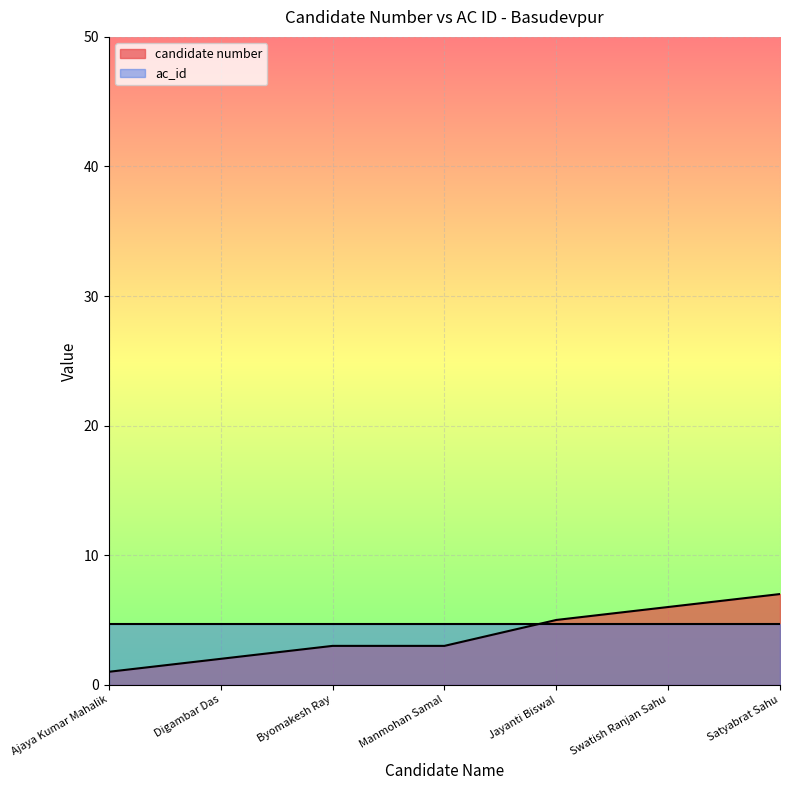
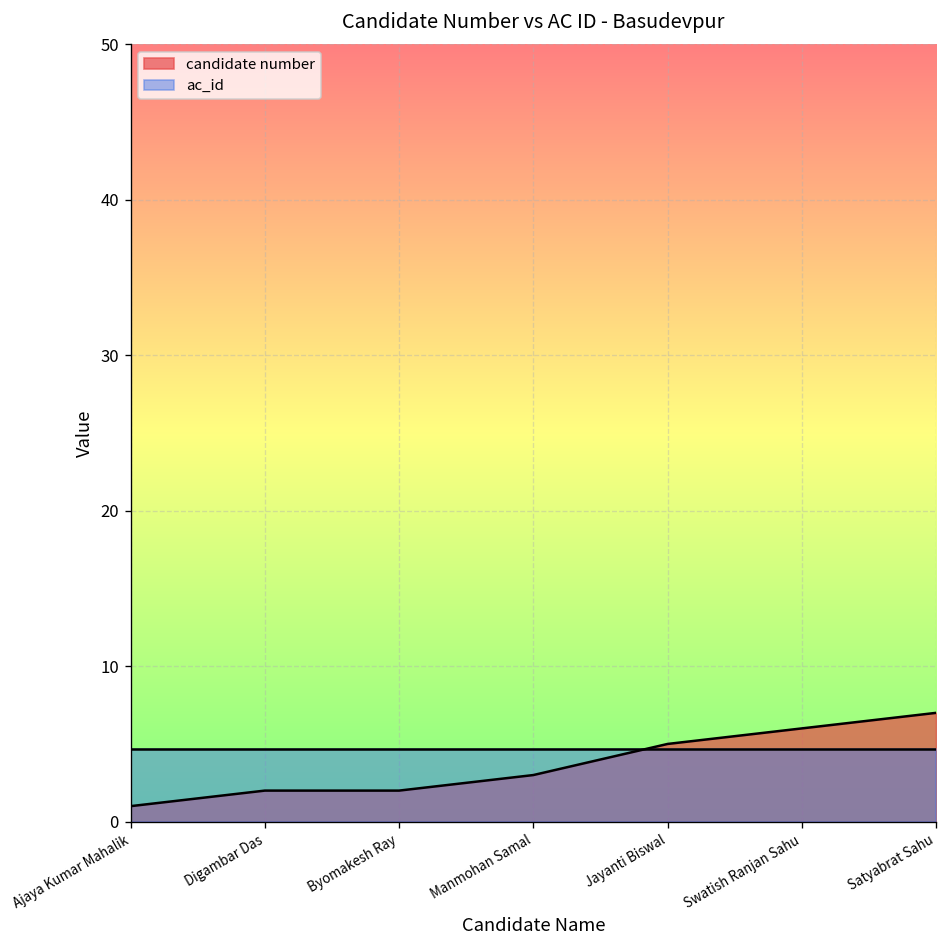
candidate number, Byomakesh Ray: 3 -> 2
